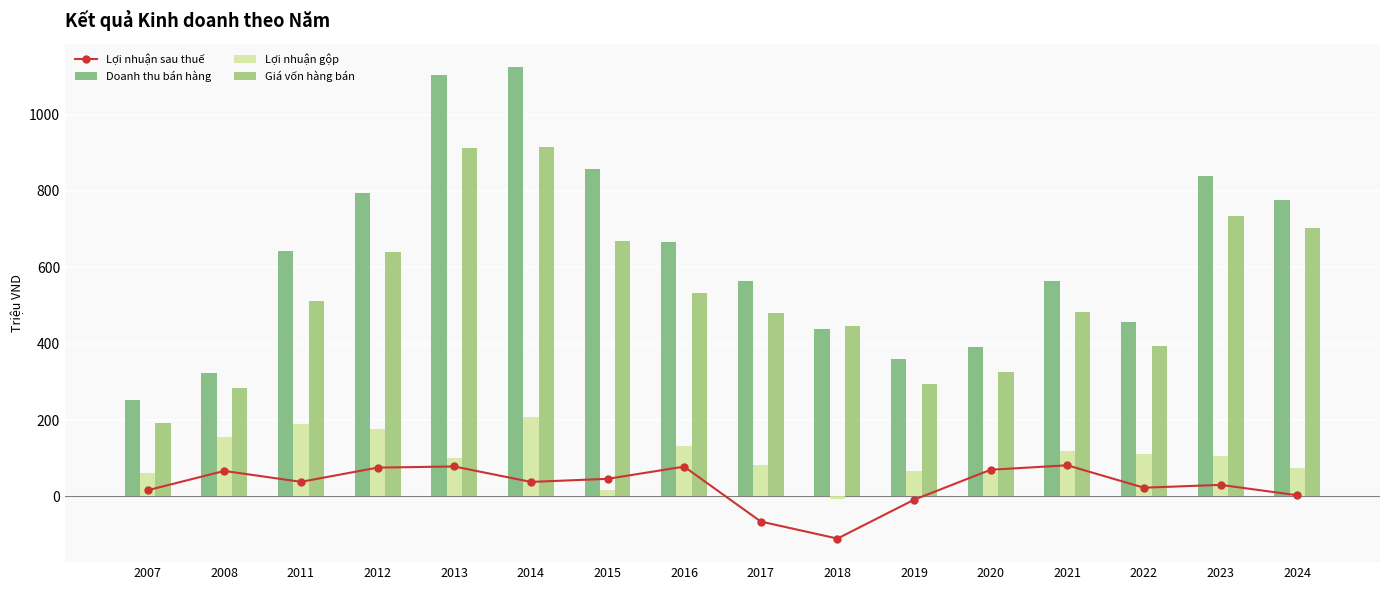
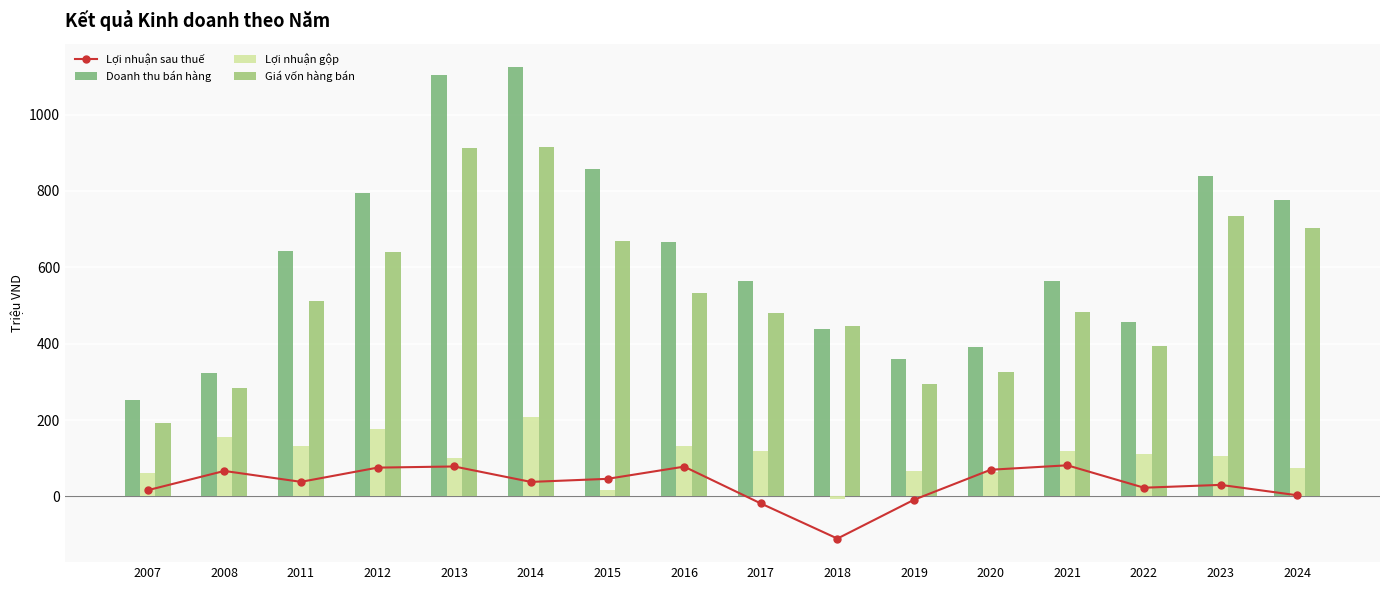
Lợi nhuận gộp, 2011: 190 -> 130
Lợi nhuận sau thuế, 2017: -70 -> -20
Lợi nhuận gộp, 2017: 80 -> 120
